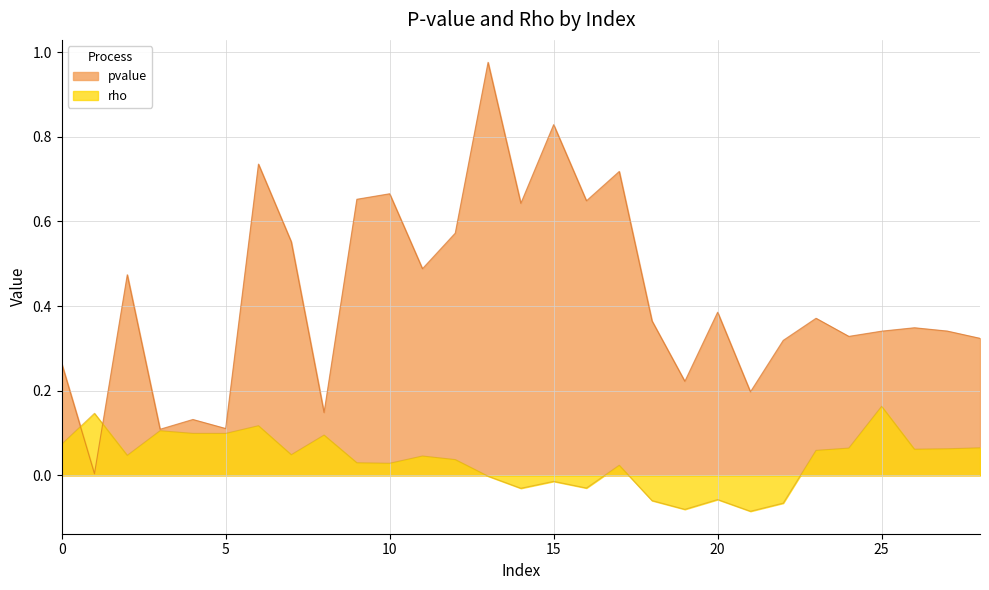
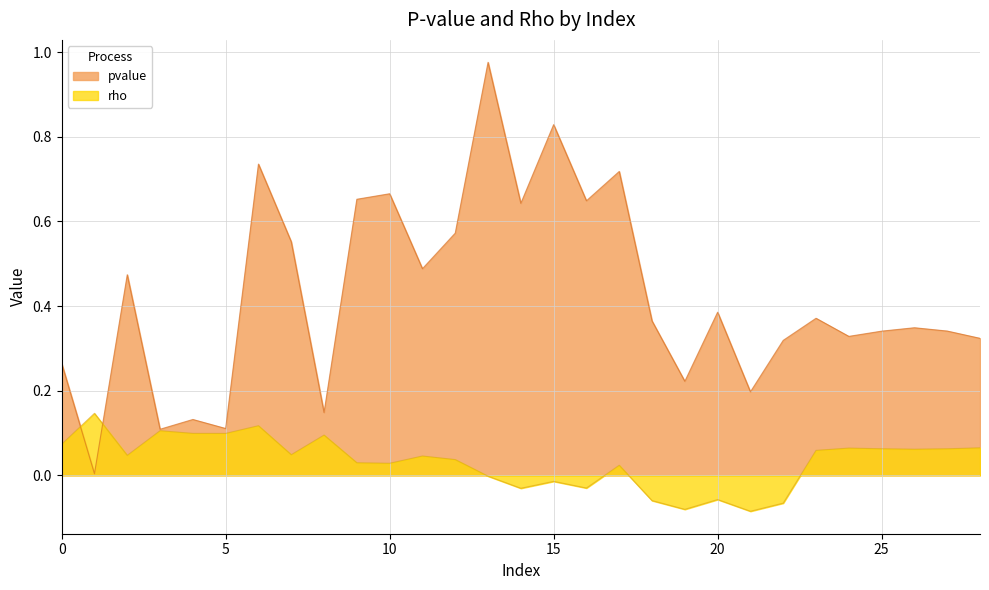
rho, 25: 0.16 -> 0.06
